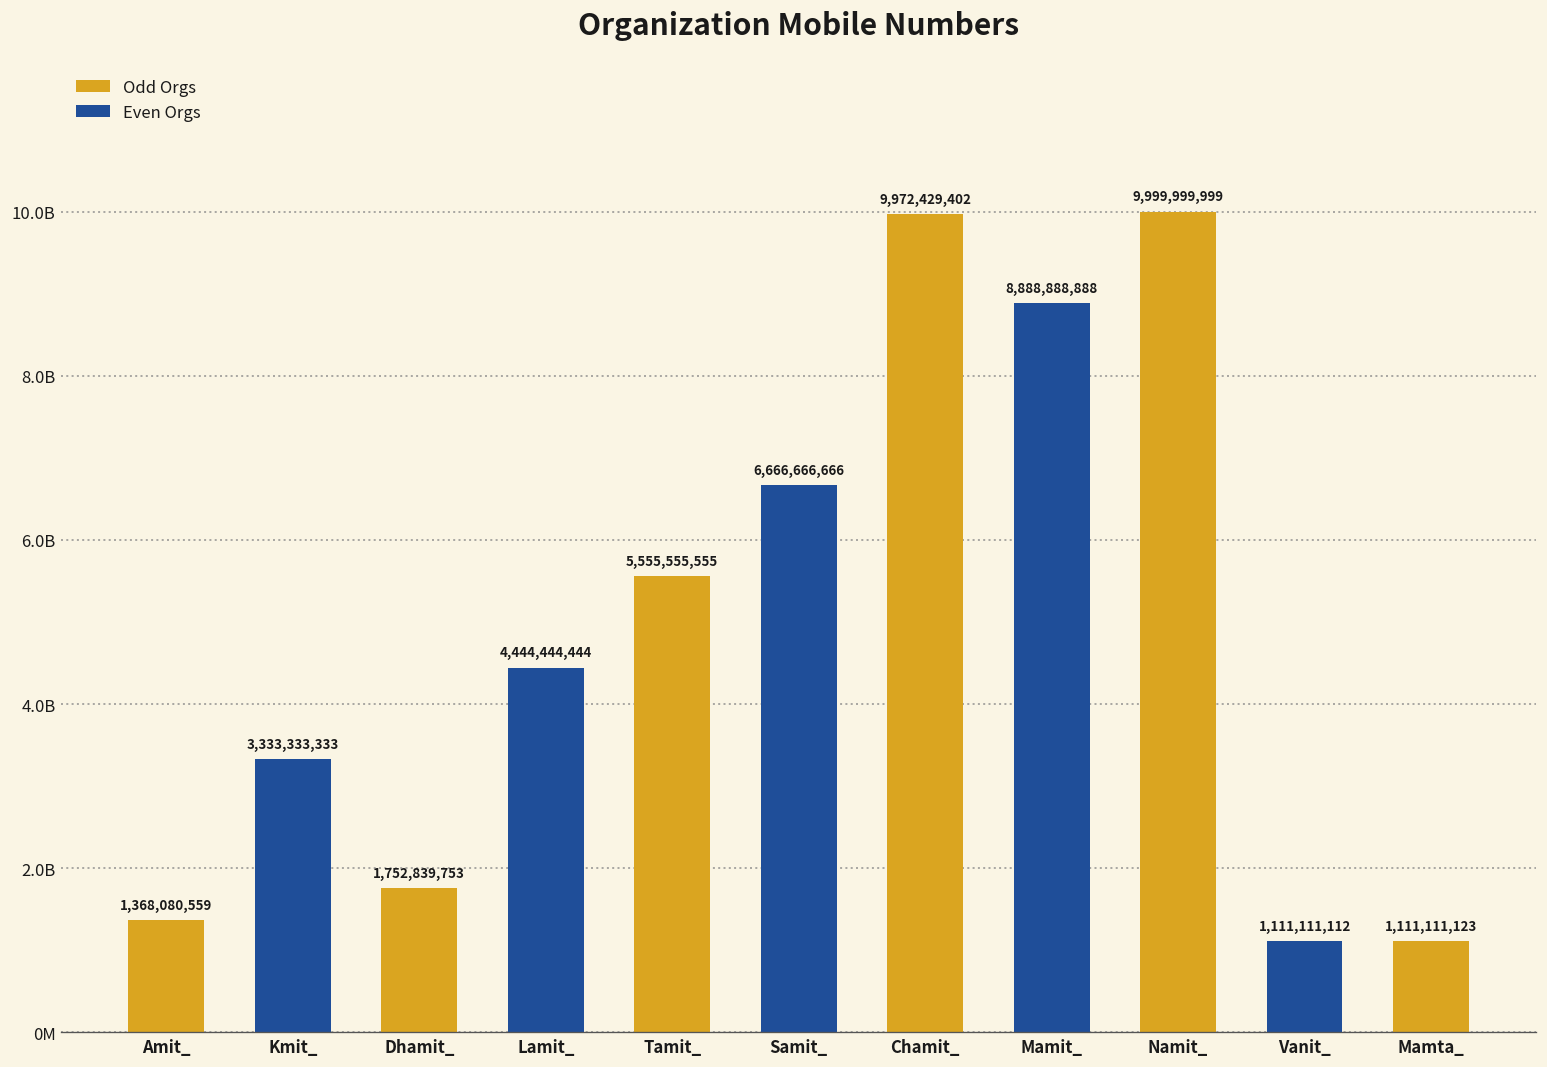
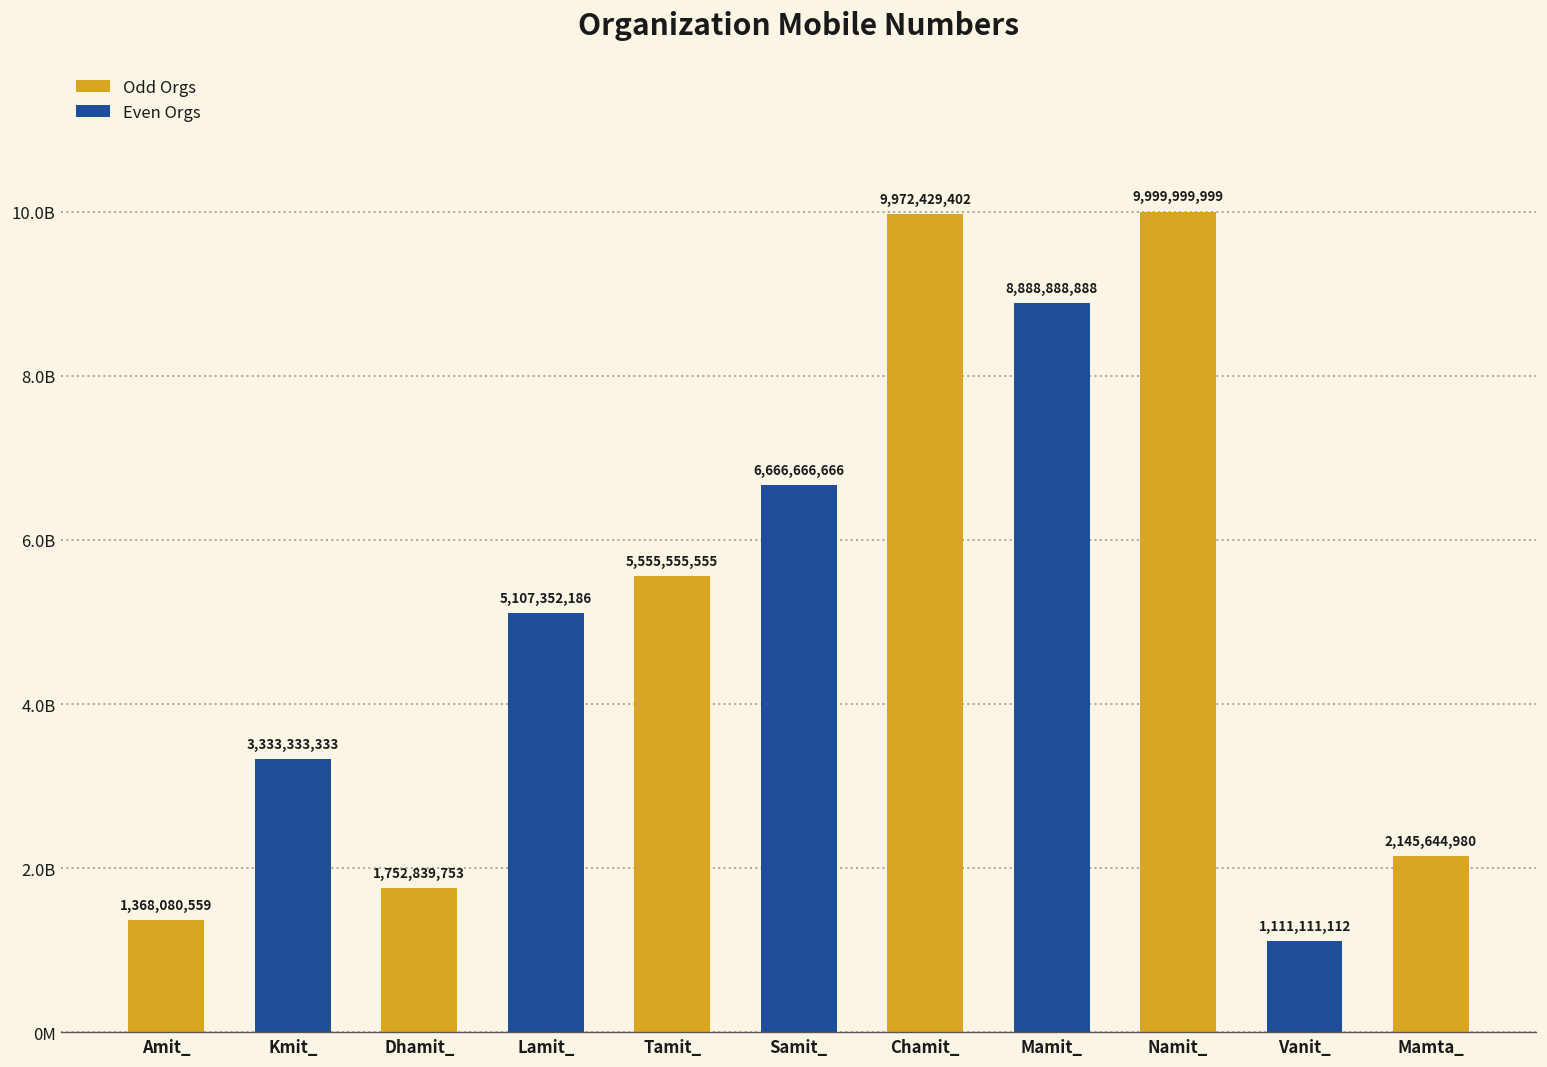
Lamit_: 4,444,444,444 -> 5,107,352,186
Mamta_: 1,111,111,123 -> 2,145,644,980
